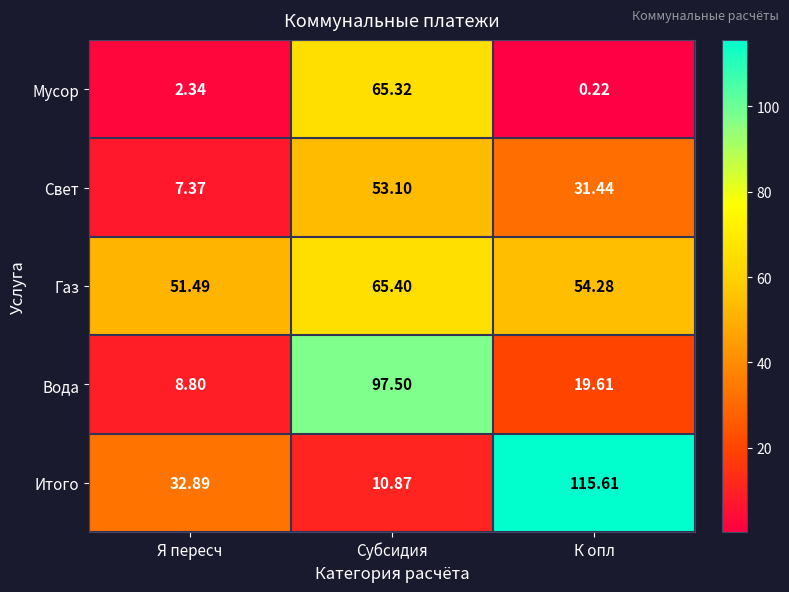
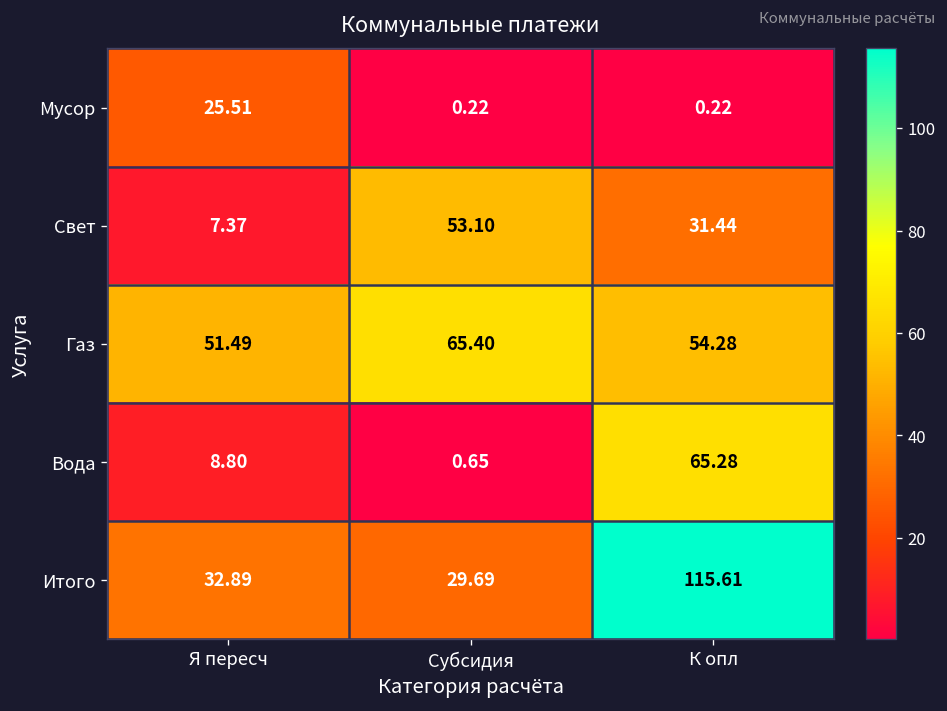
Мусор, Я пересч: 2.34 -> 25.51
Мусор, Субсидия: 65.32 -> 0.22
Вода, Субсидия: 97.50 -> 0.65
Вода, К опл: 19.61 -> 65.28
Итого, Субсидия: 10.87 -> 29.69
